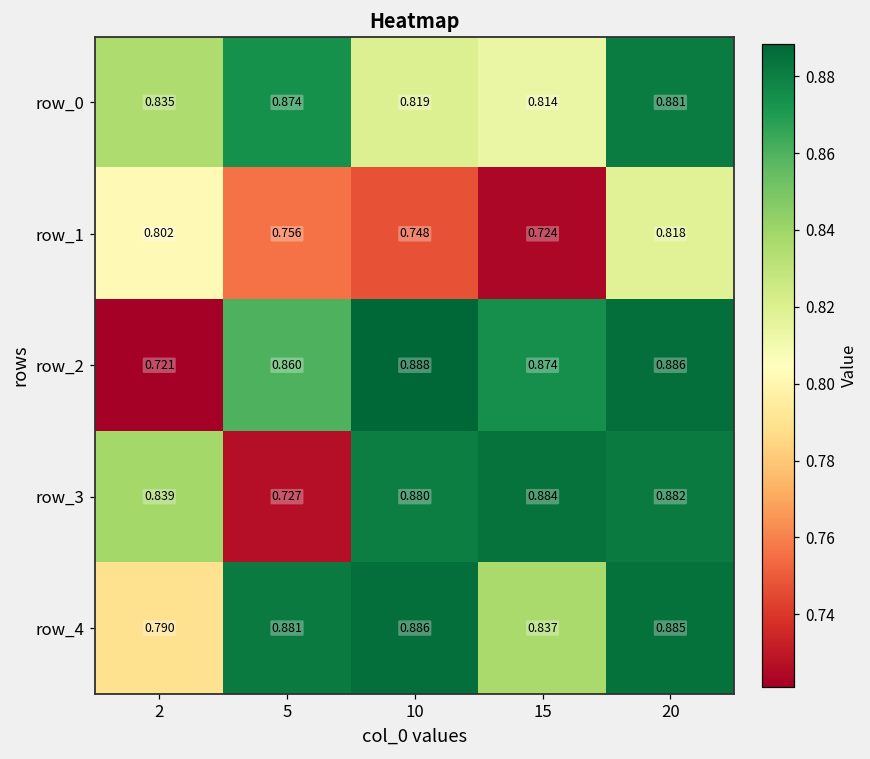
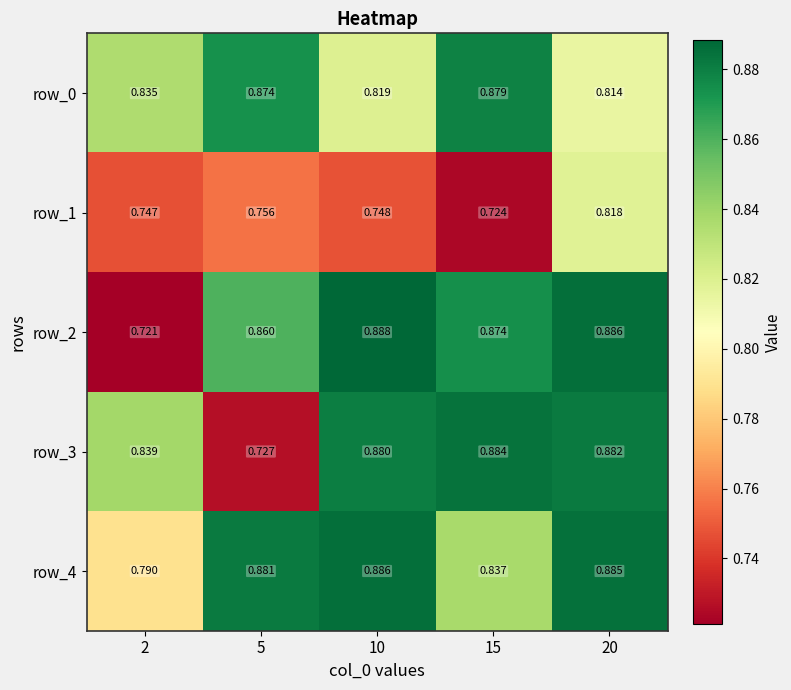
row_0, 15: 0.814 -> 0.879
row_0, 20: 0.881 -> 0.814
row_1, 2: 0.802 -> 0.747
